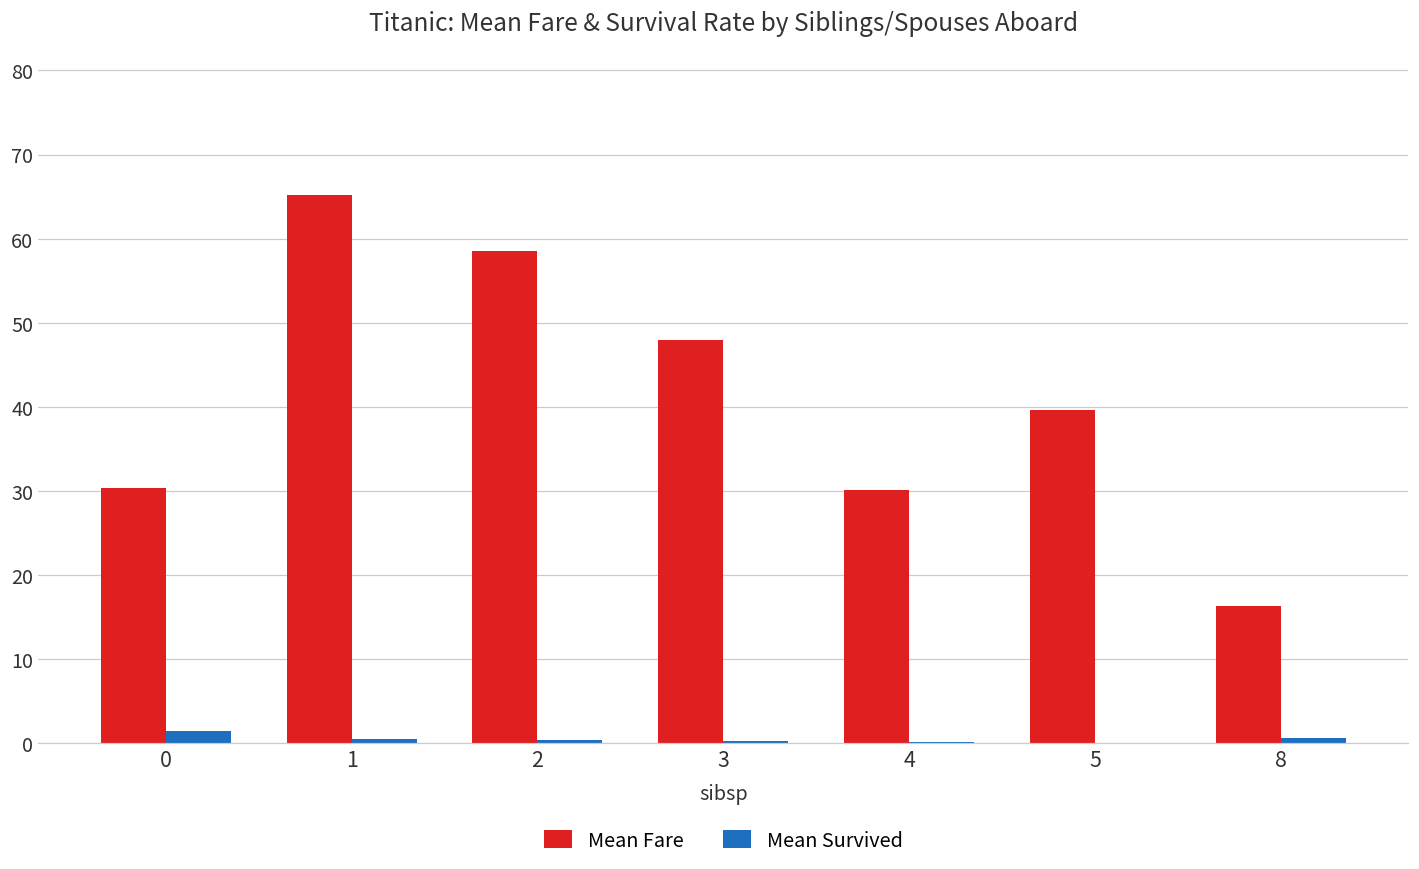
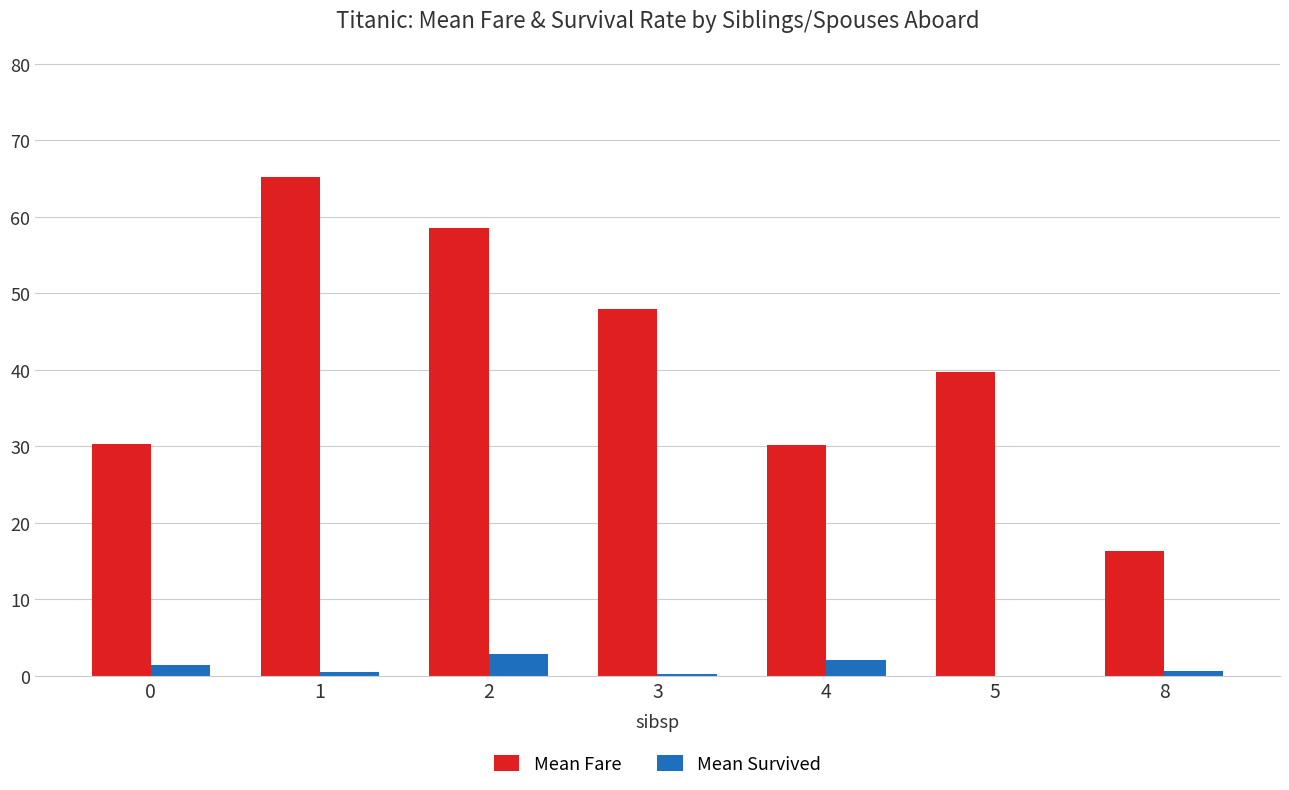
Mean Survived, 2: 0 -> 3
Mean Survived, 4: 0 -> 2
